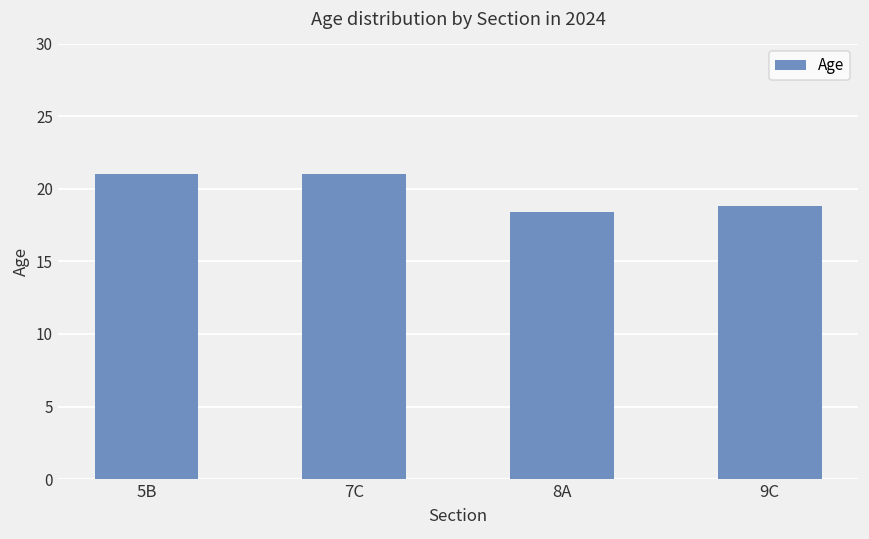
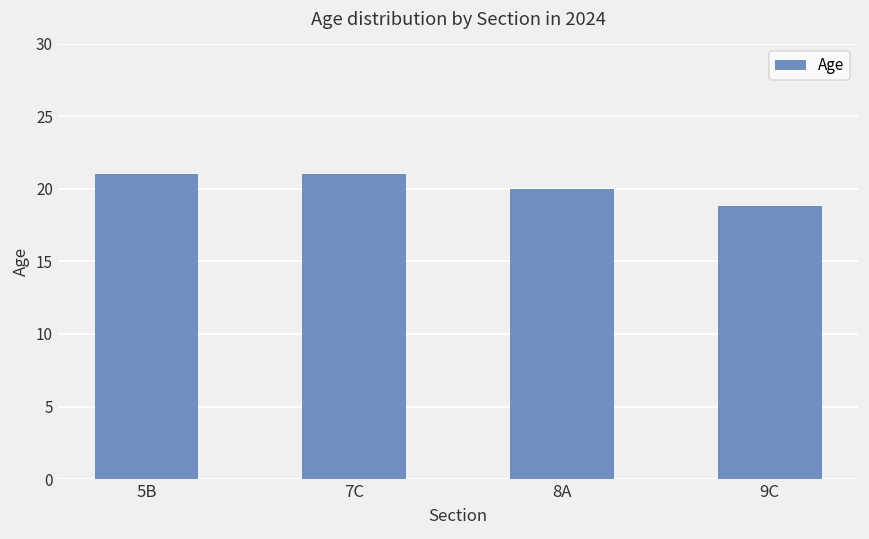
8A: 18.4 -> 20.0
